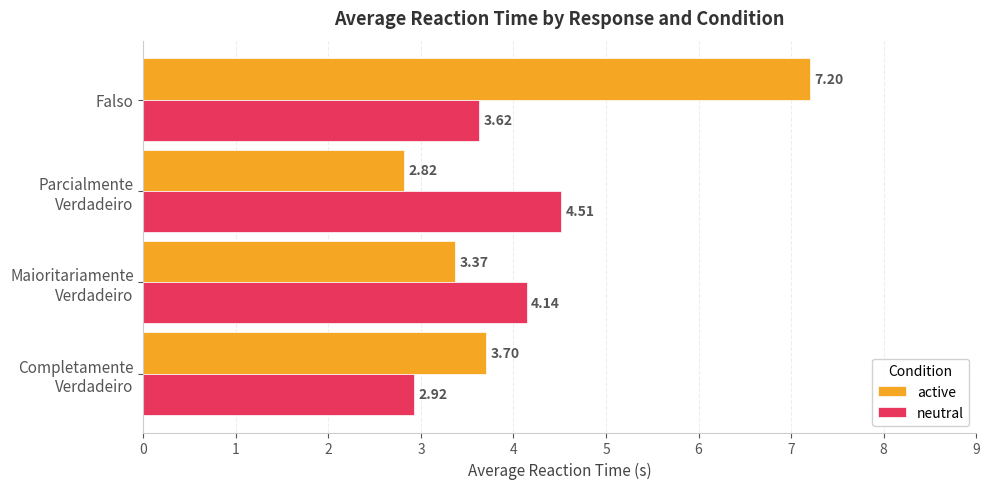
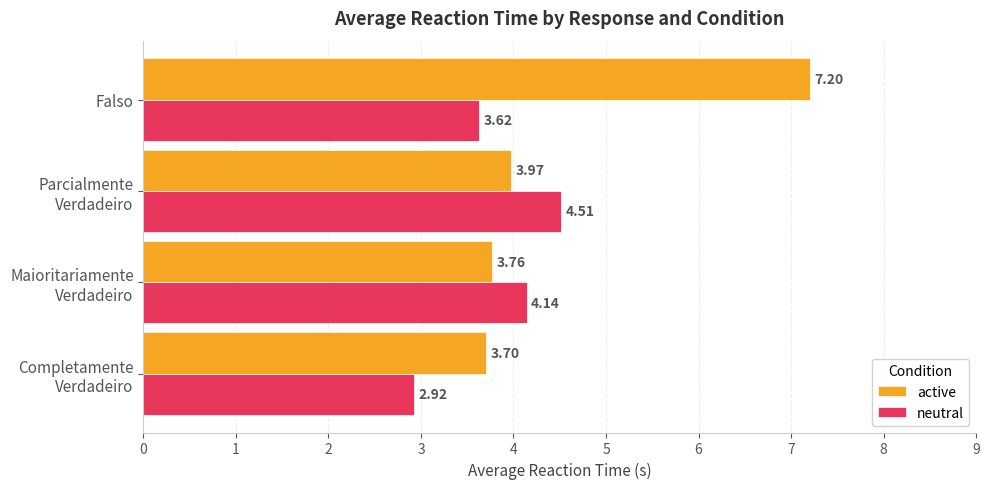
active, Parcialmente Verdadeiro: 2.82 -> 3.97
active, Maioritariamente Verdadeiro: 3.37 -> 3.76
